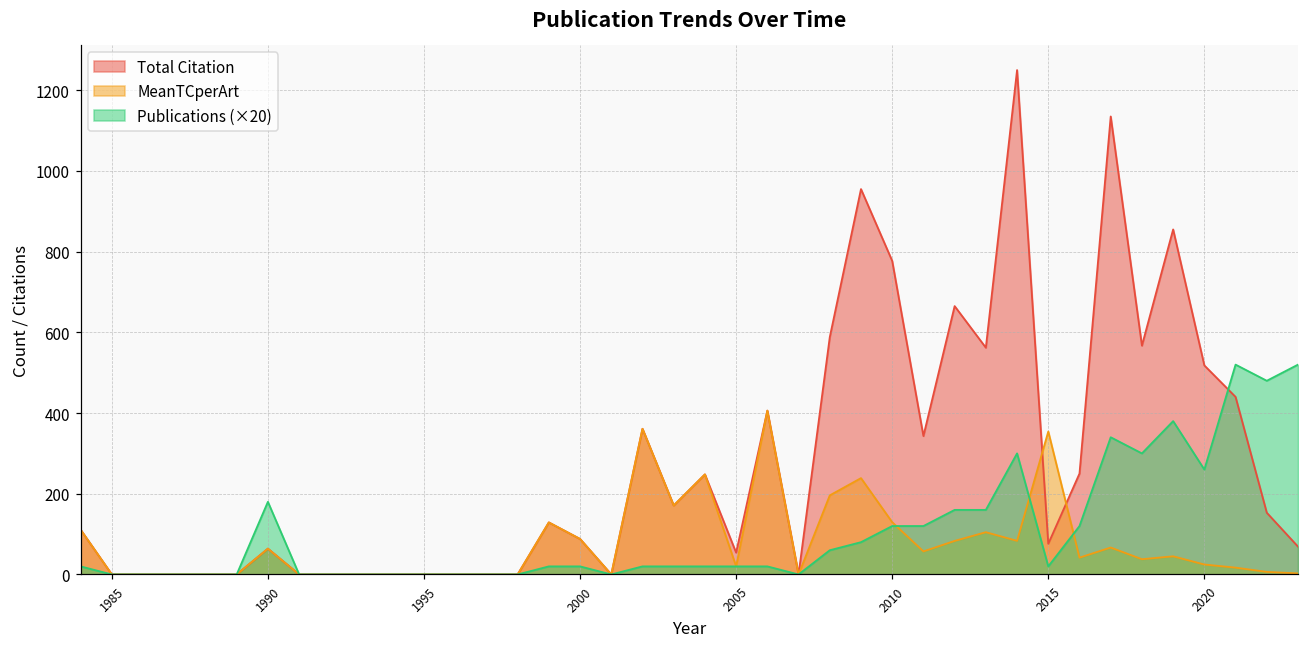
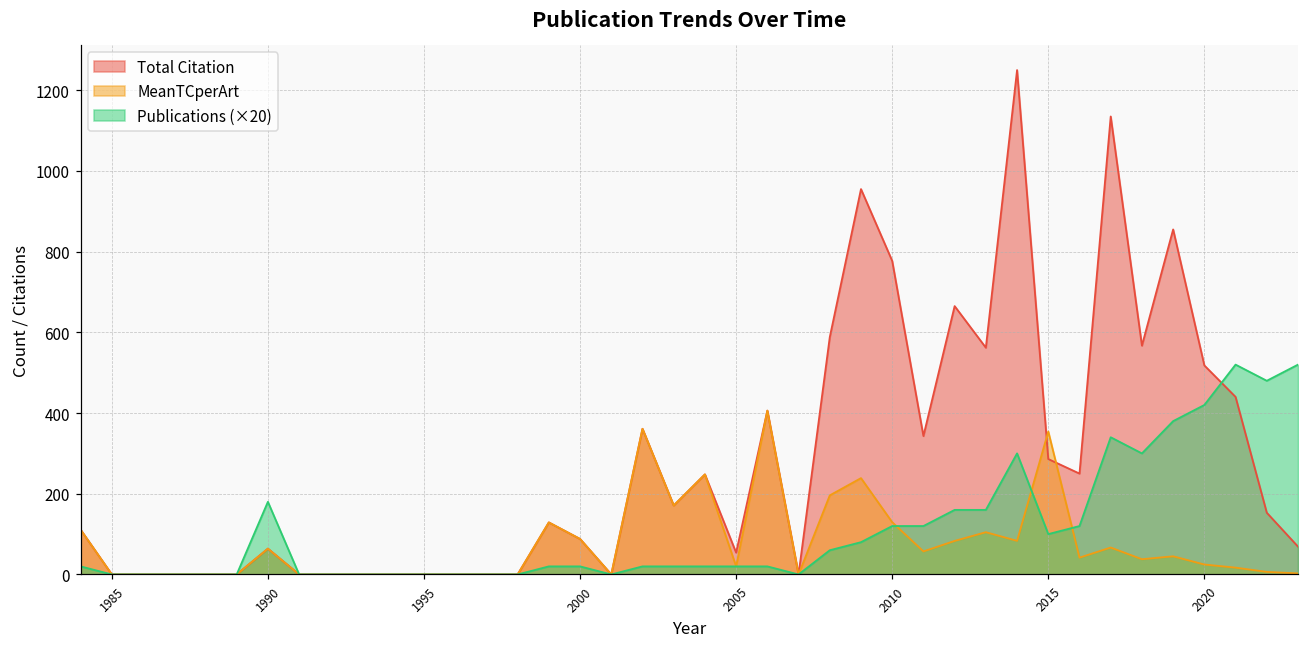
Total Citation, 2015: 80 -> 290
Publications (×20), 2015: 20 -> 100
Publications (×20), 2020: 260 -> 420
